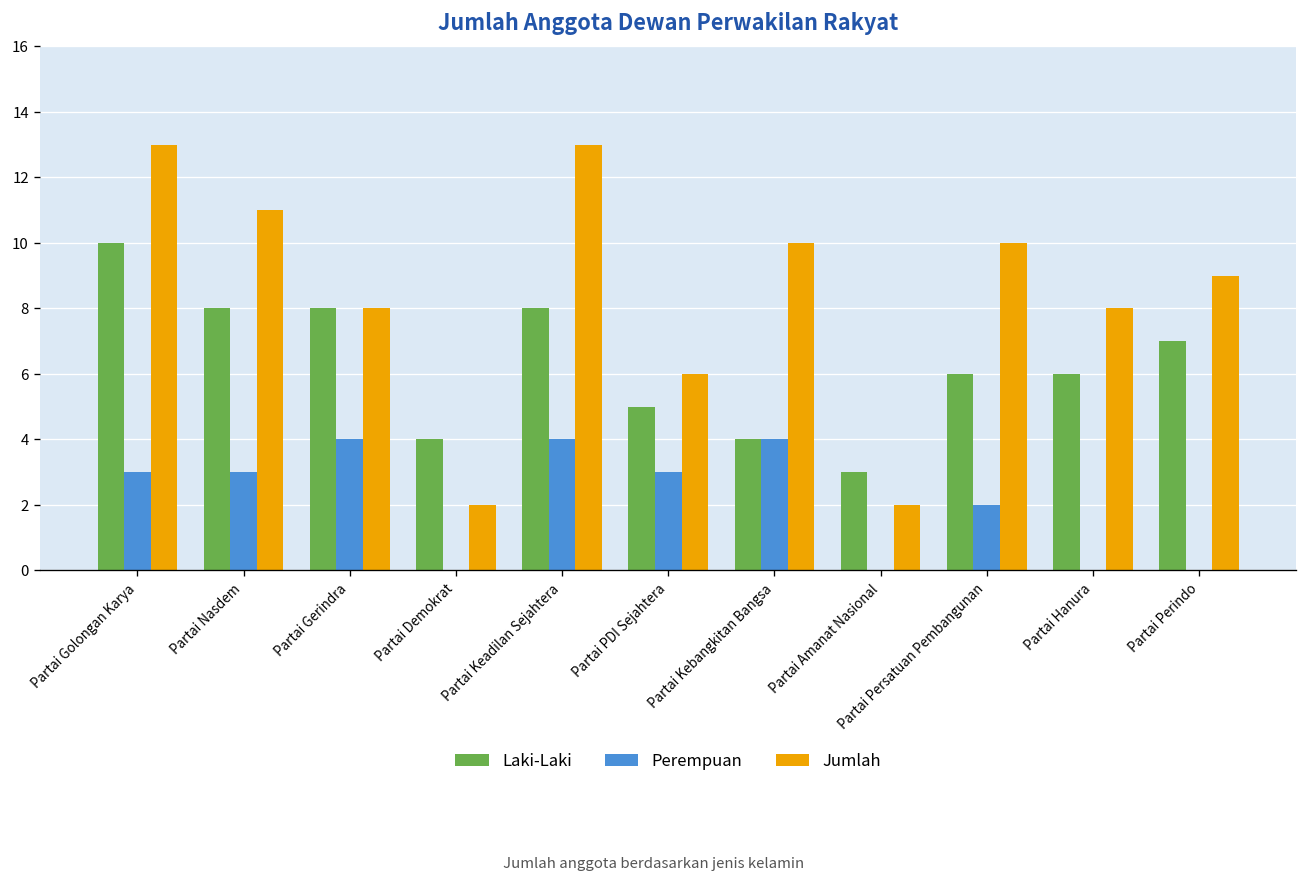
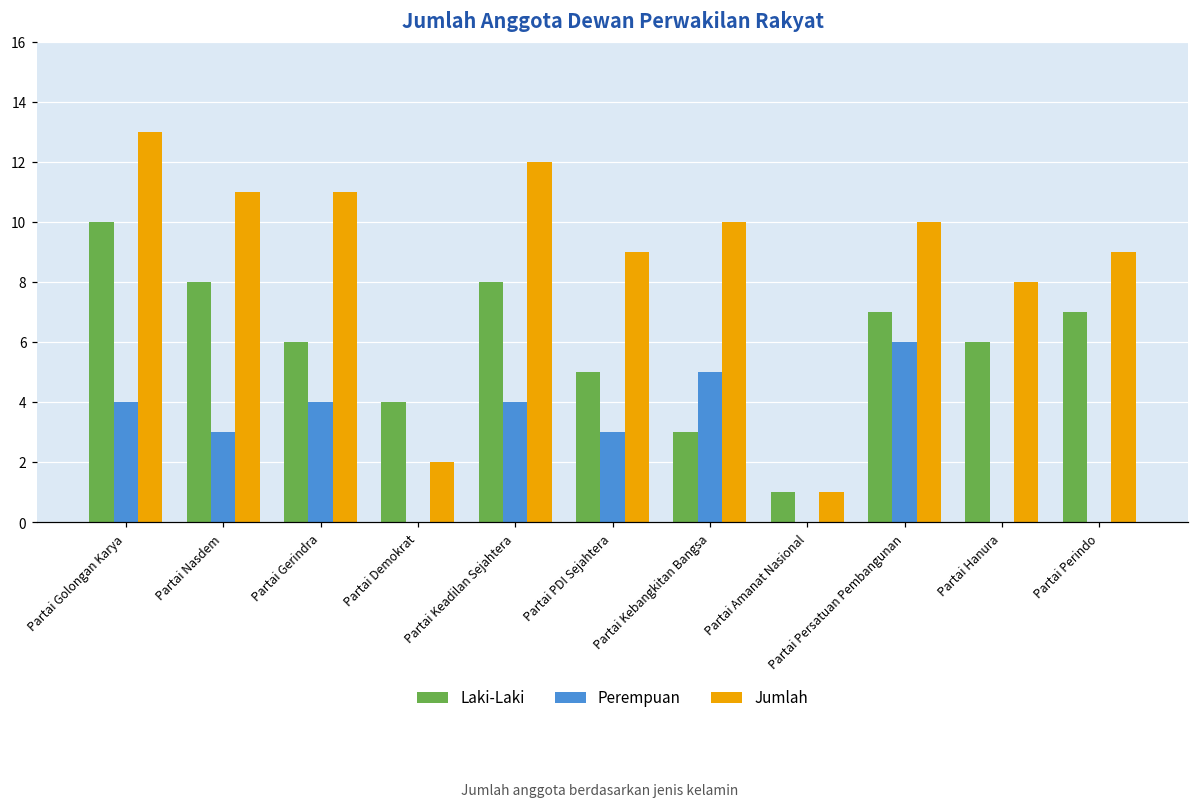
Perempuan, Partai Golongan Karya: 3 -> 4
Laki-Laki, Partai Gerindra: 8 -> 6
Jumlah, Partai Gerindra: 8 -> 11
Jumlah, Partai Keadilan Sejahtera: 13 -> 12
Jumlah, Partai PDI Sejahtera: 6 -> 9
Laki-Laki, Partai Kebangkitan Bangsa: 4 -> 3
Perempuan, Partai Kebangkitan Bangsa: 4 -> 5
Laki-Laki, Partai Amanat Nasional: 3 -> 1
Jumlah, Partai Amanat Nasional: 2 -> 1
Laki-Laki, Partai Persatuan Pembangunan: 6 -> 7
Perempuan, Partai Persatuan Pembangunan: 2 -> 6
